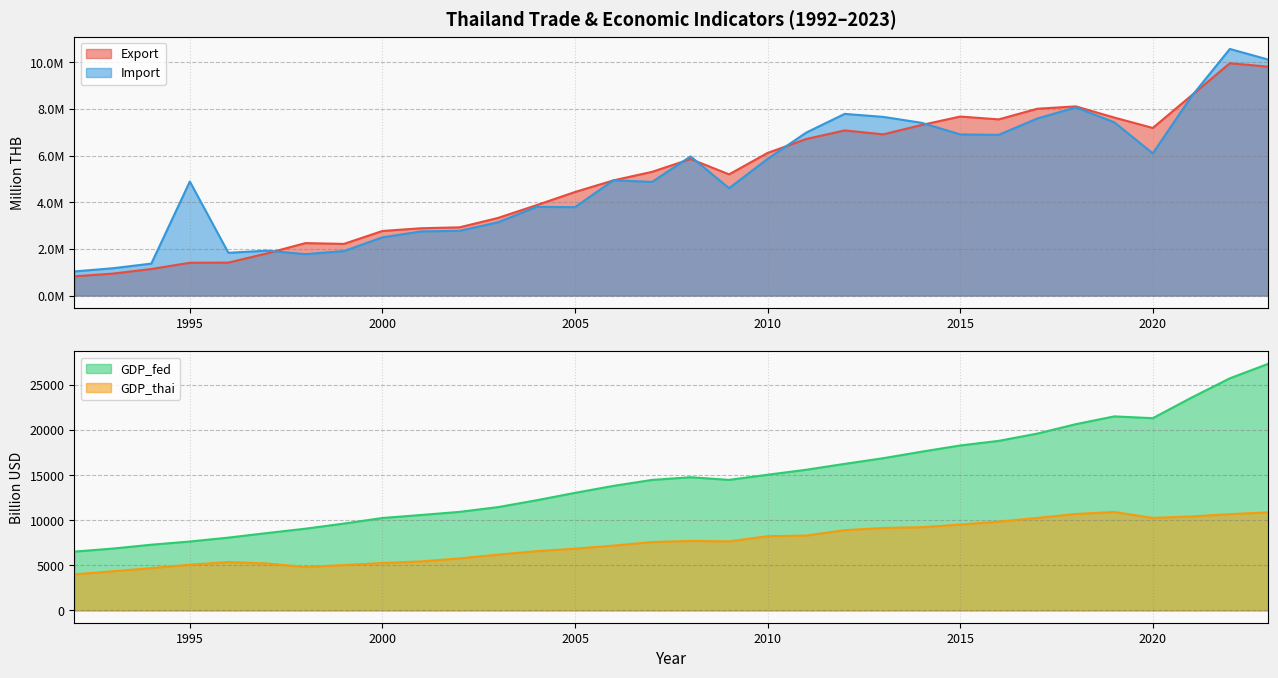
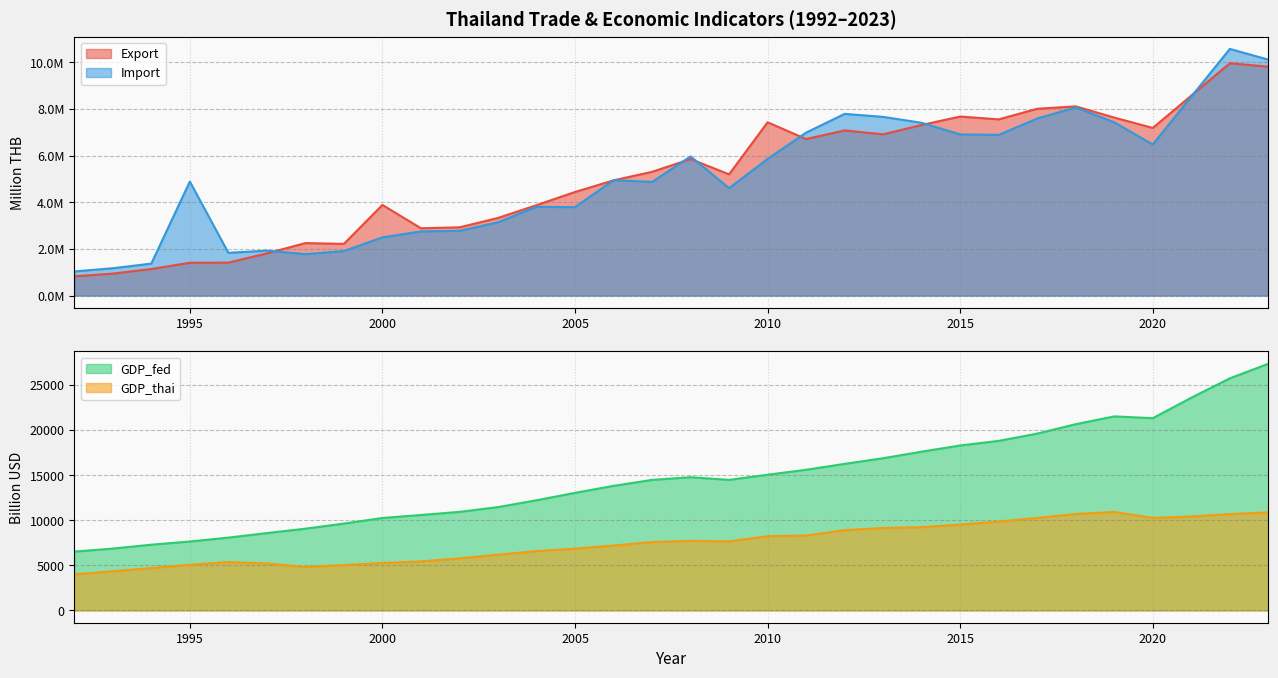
Thailand Trade & Economic Indicators (1992–2023), Export, 2000: 2800000 -> 3900000
Thailand Trade & Economic Indicators (1992–2023), Export, 2010: 6100000 -> 7400000
Thailand Trade & Economic Indicators (1992–2023), Import, 2020: 6100000 -> 6500000
